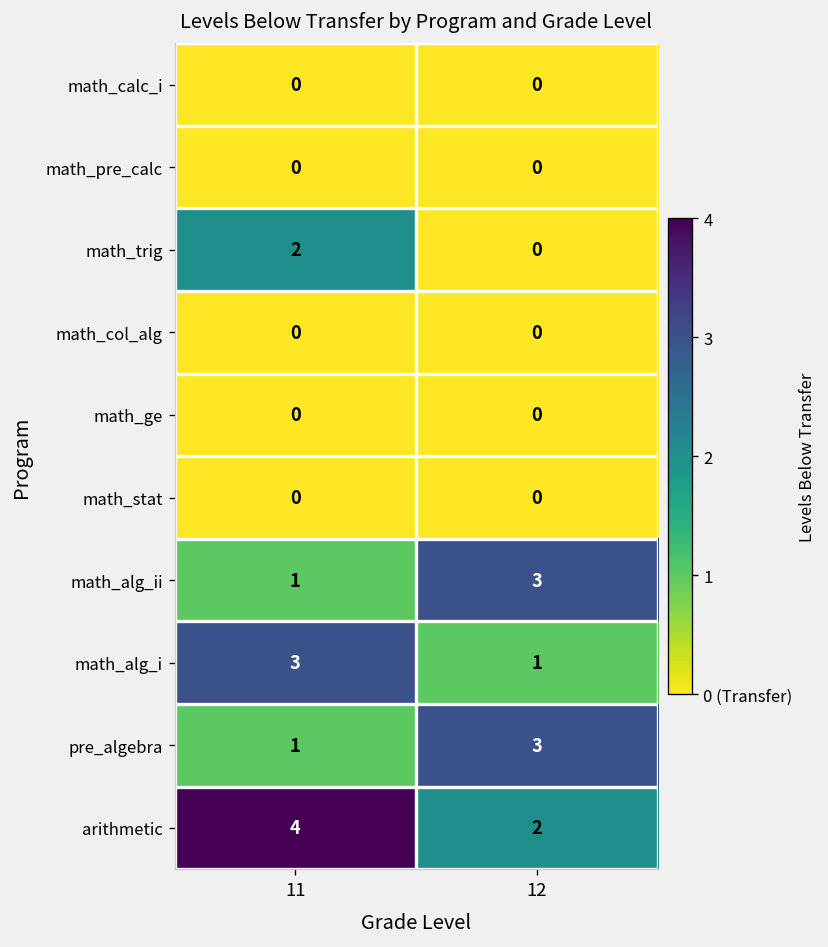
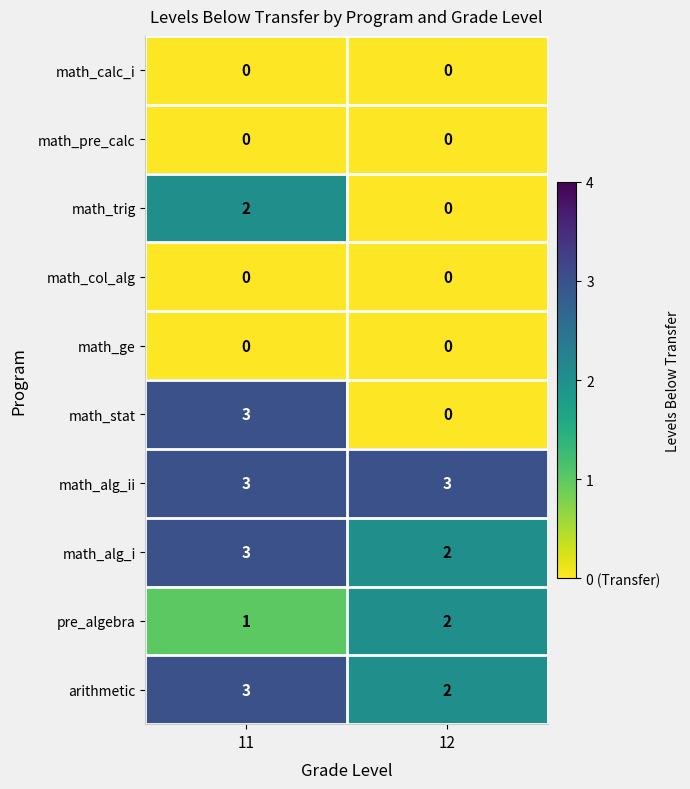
math_stat, 11: 0 -> 3
math_alg_ii, 11: 1 -> 3
math_alg_i, 12: 1 -> 2
pre_algebra, 12: 3 -> 2
arithmetic, 11: 4 -> 3
